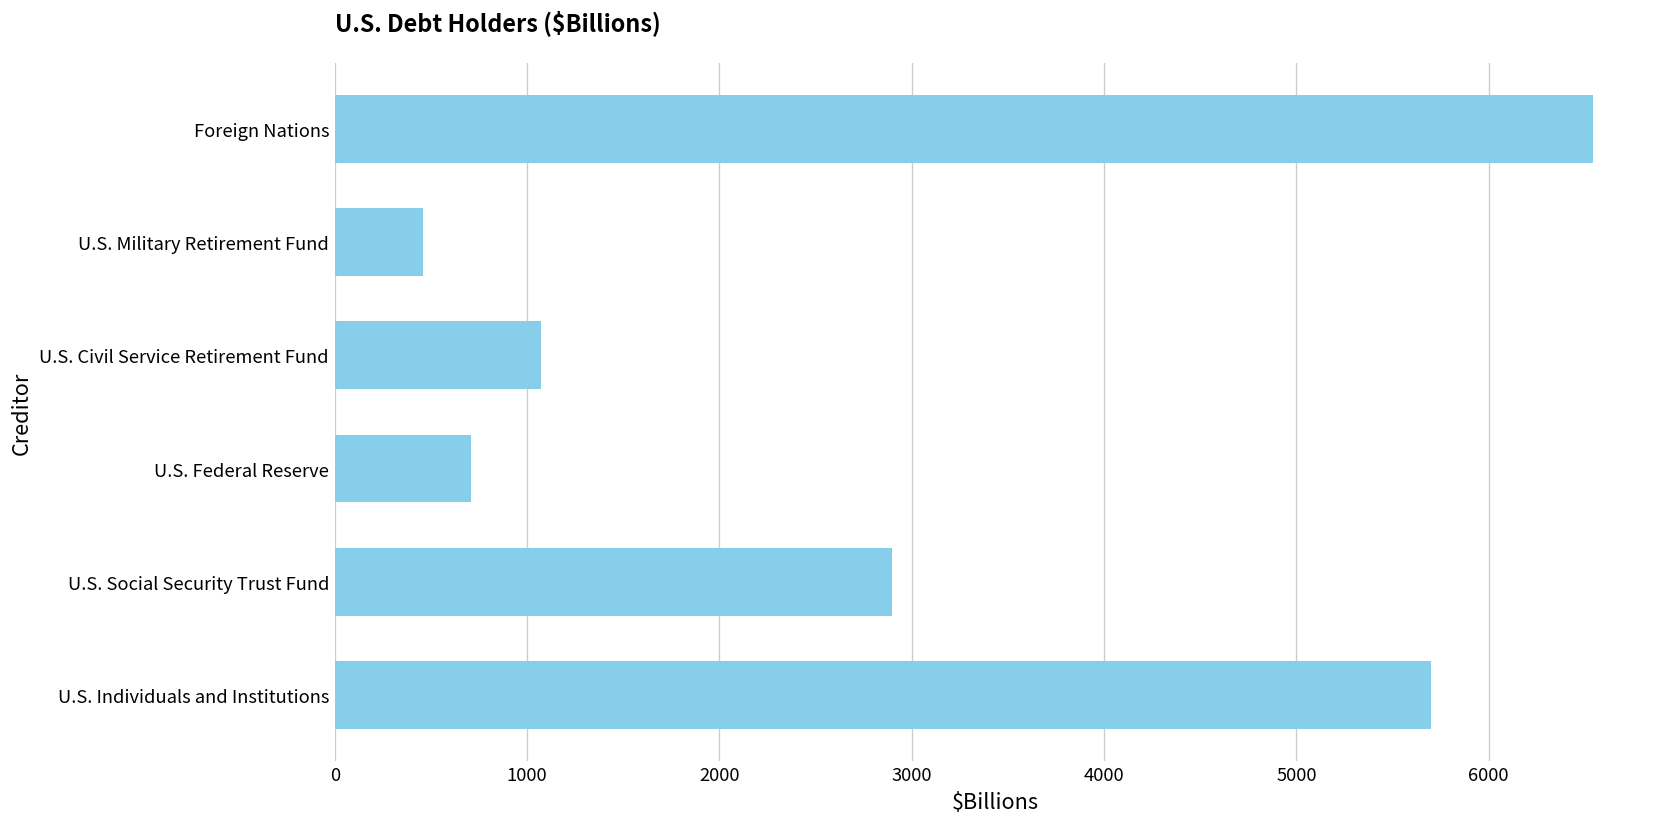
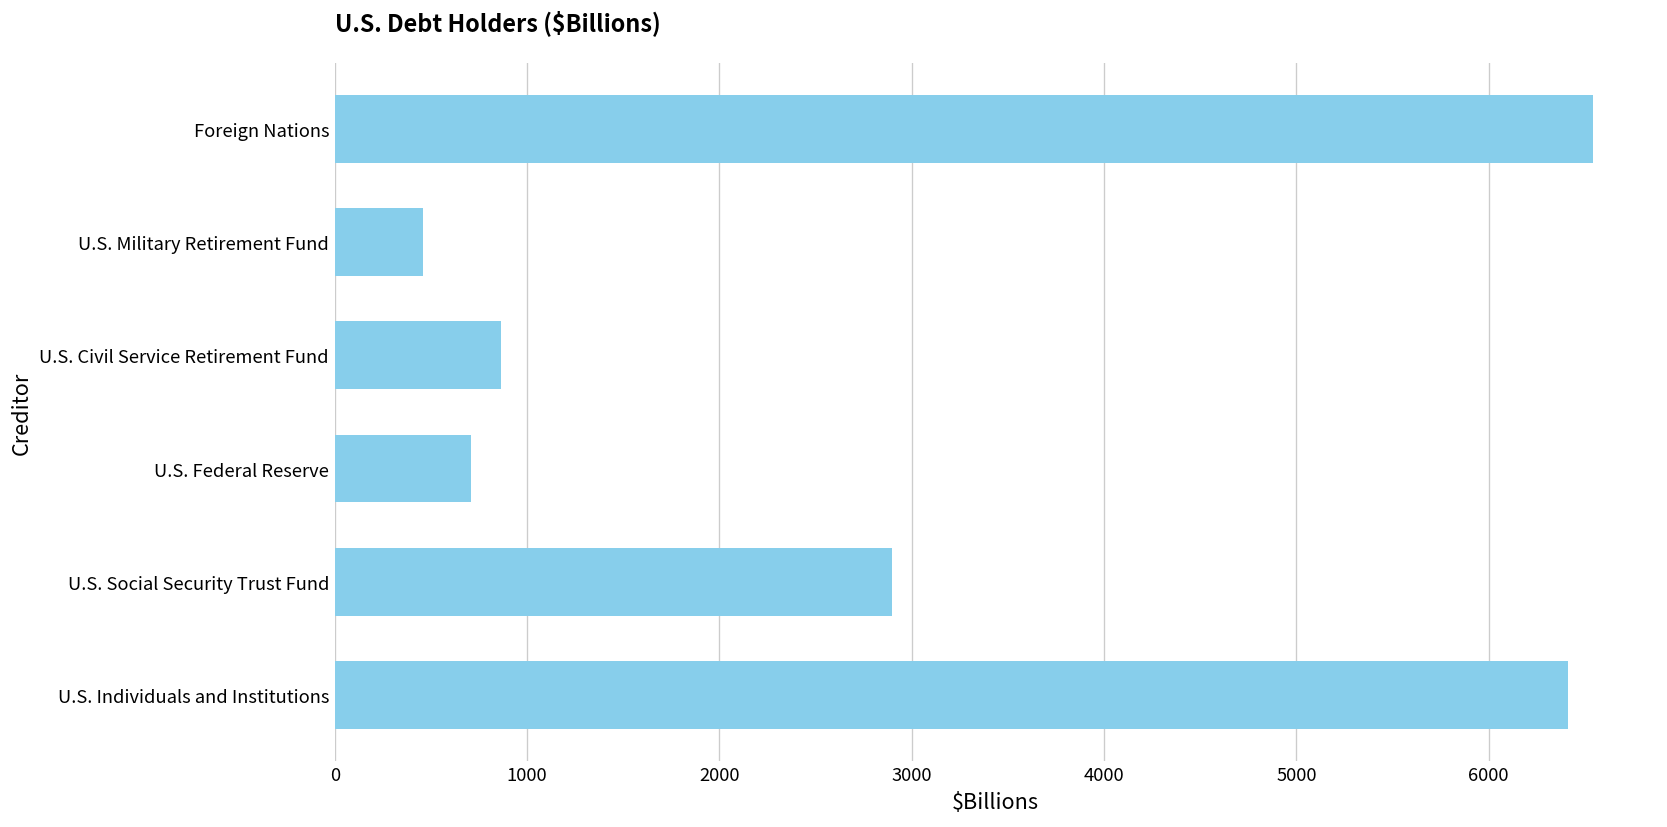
U.S. Civil Service Retirement Fund: 1070 -> 860
U.S. Individuals and Institutions: 5700 -> 6410
